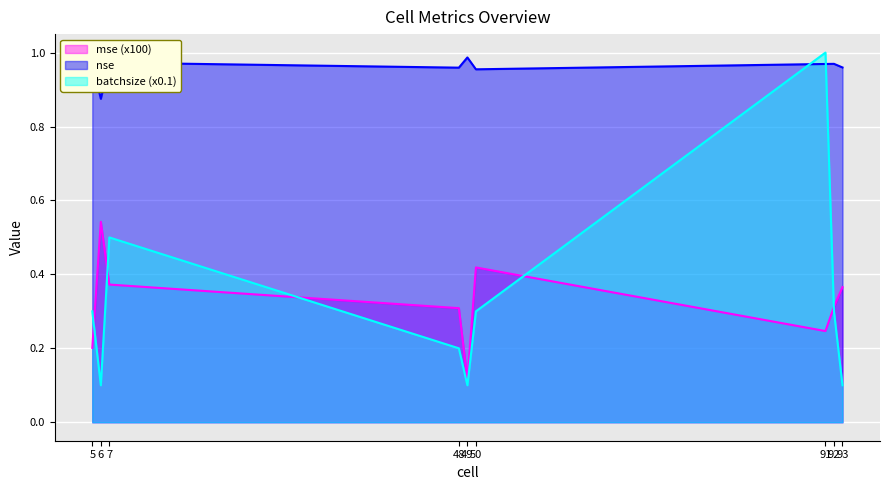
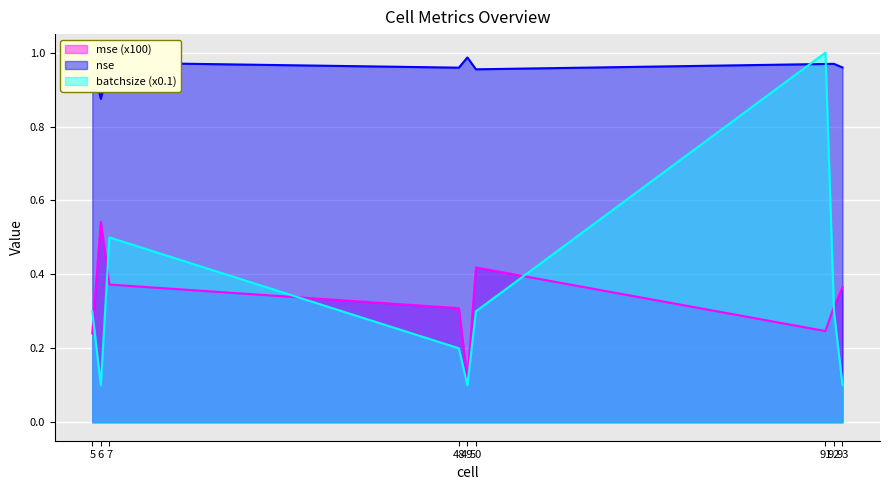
mse (x100), 5: 0.20 -> 0.24
